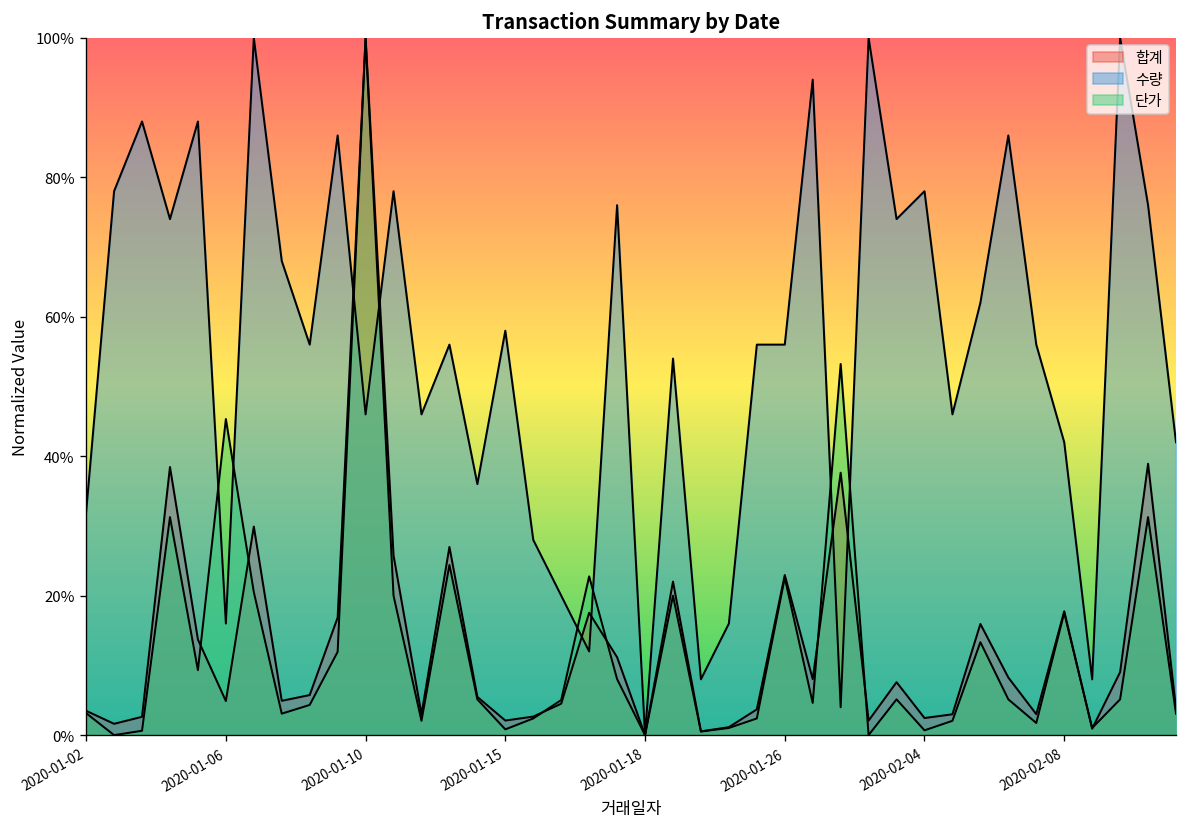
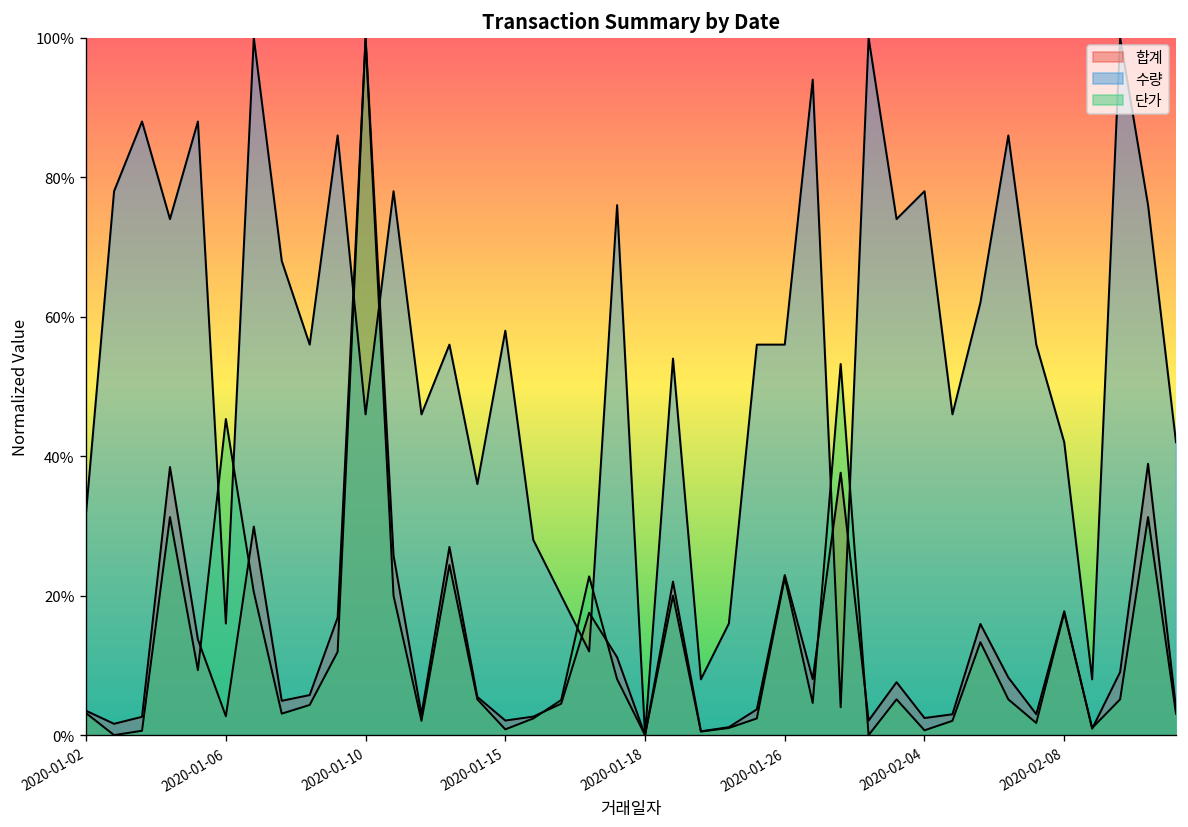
합계, 2020-01-06: 5% -> 3%
